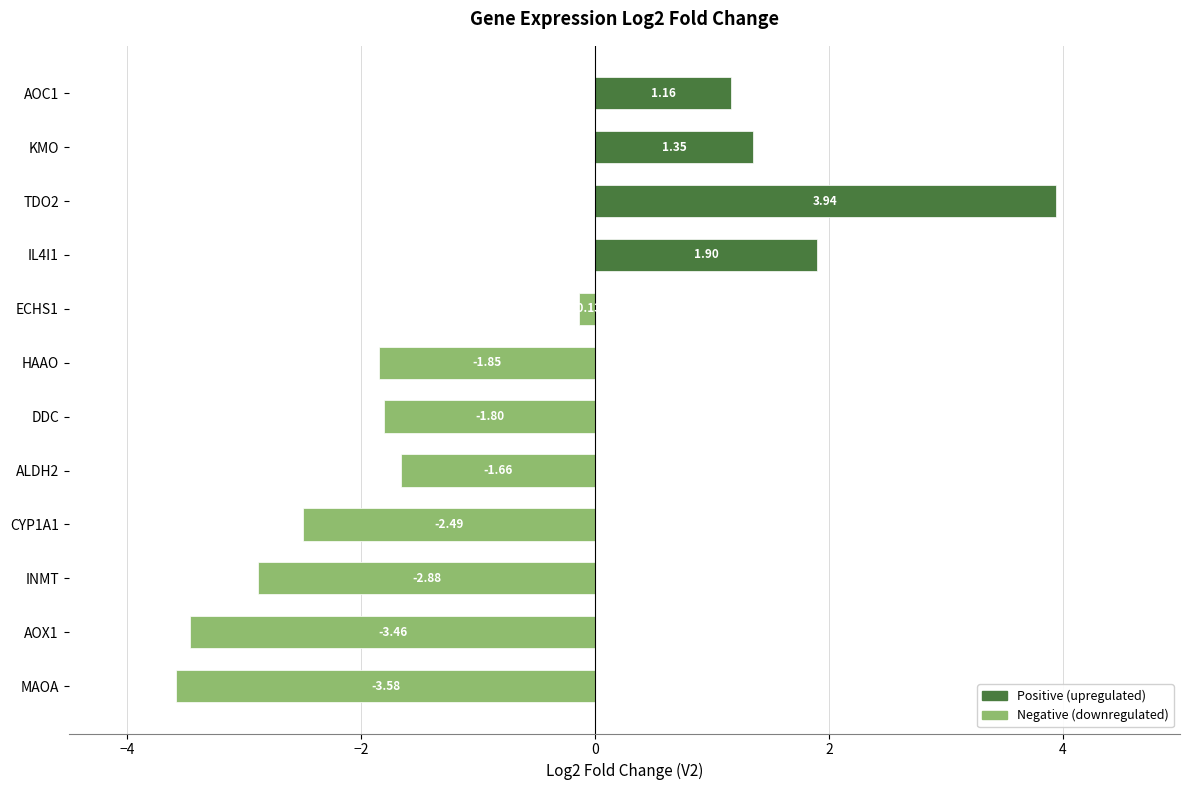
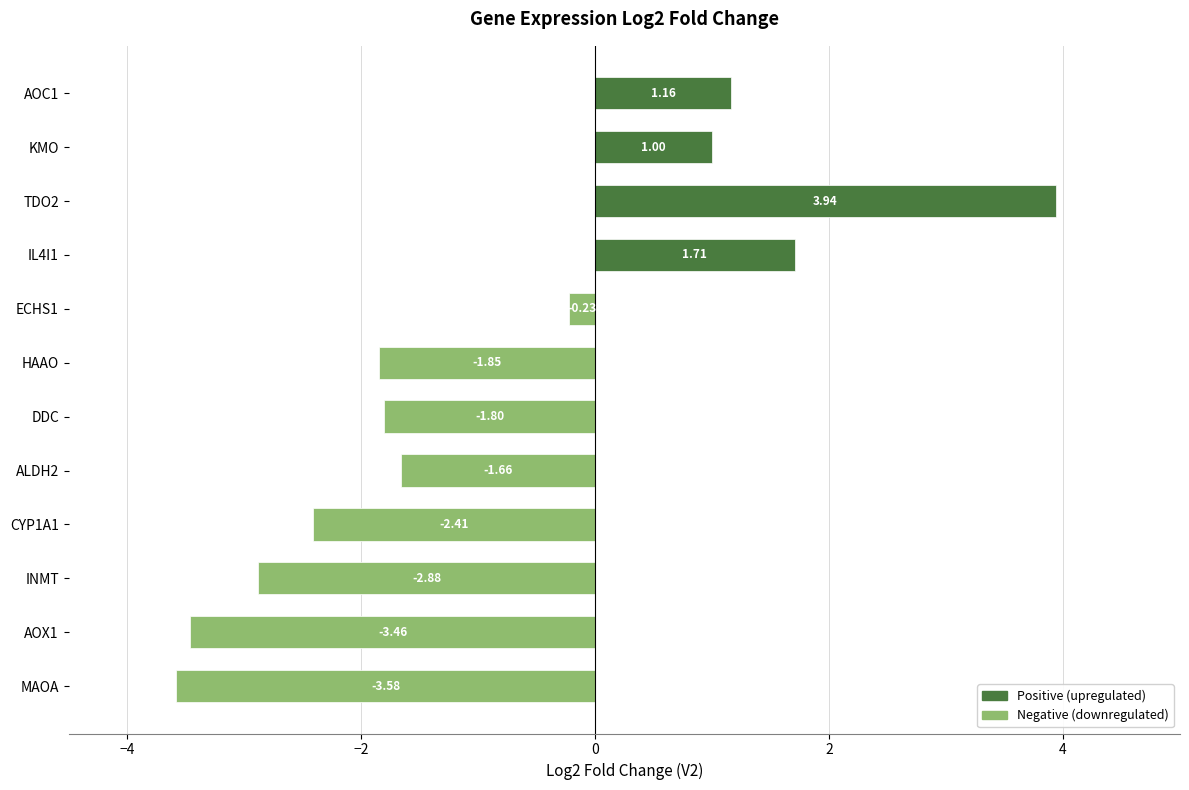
KMO: 1.35 -> 1.00
IL4I1: 1.90 -> 1.71
ECHS1: -0.13 -> -0.23
CYP1A1: -2.49 -> -2.41
